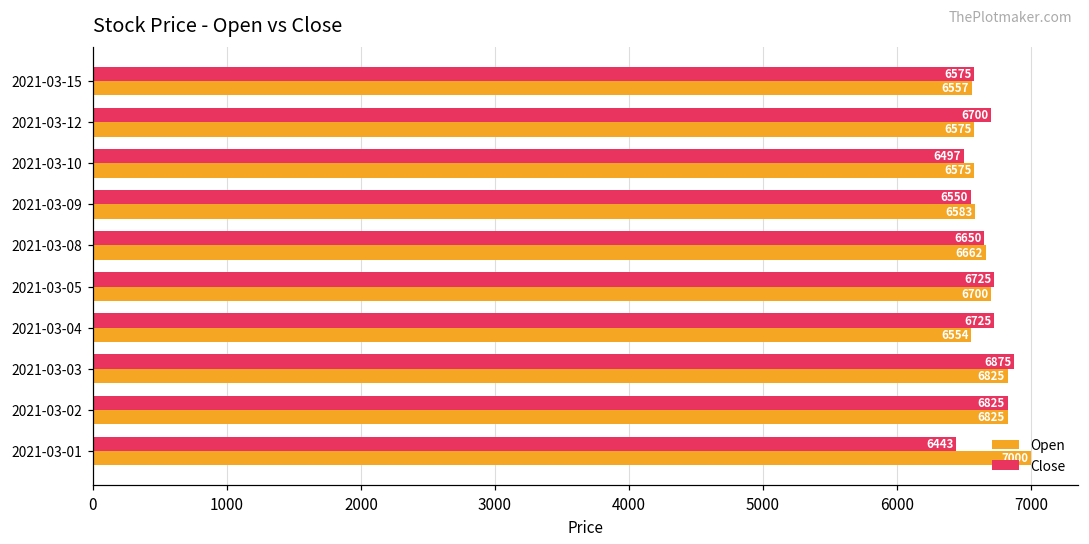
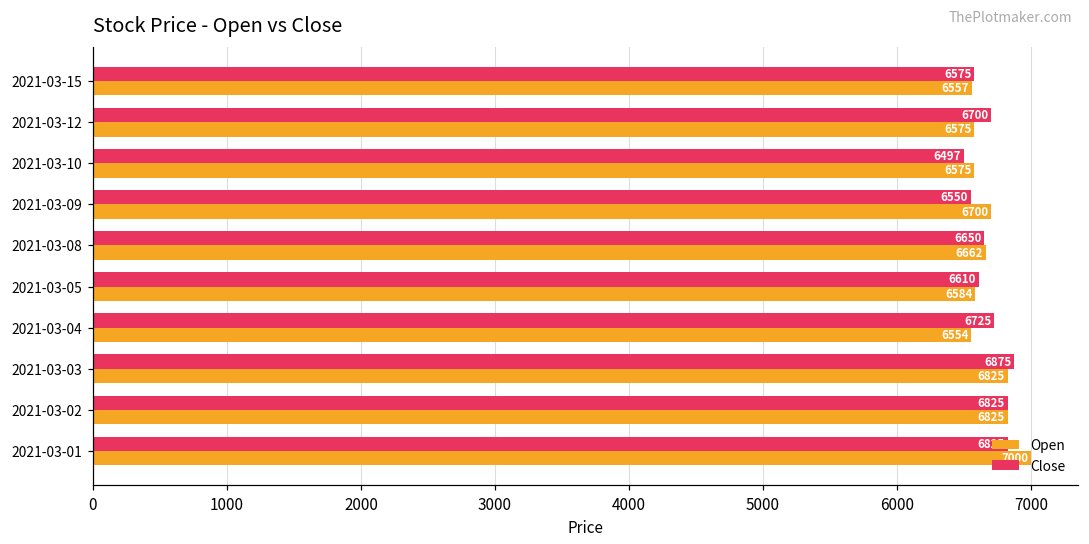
Open, 2021-03-09: 6583 -> 6700
Close, 2021-03-05: 6725 -> 6610
Open, 2021-03-05: 6700 -> 6584
Close, 2021-03-01: 6443 -> 6825
